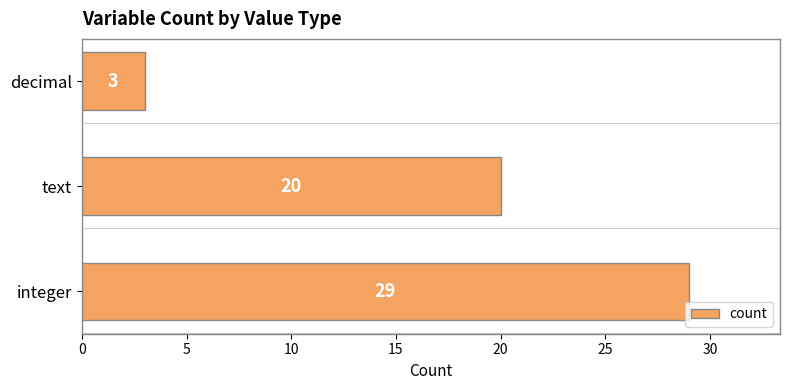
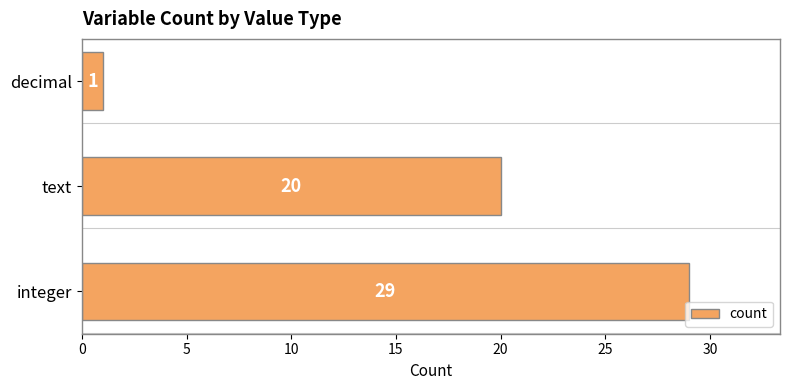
decimal: 3 -> 1
